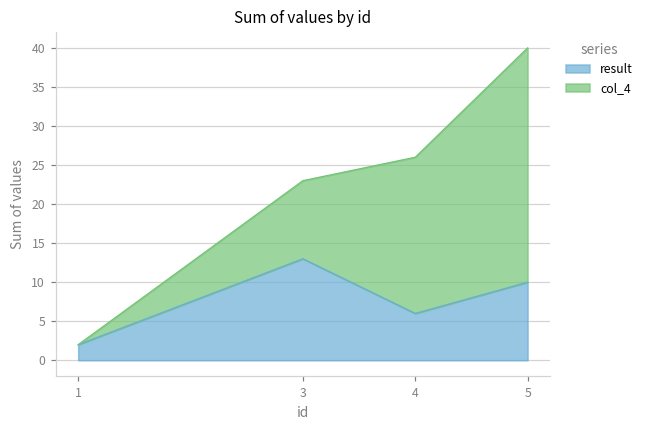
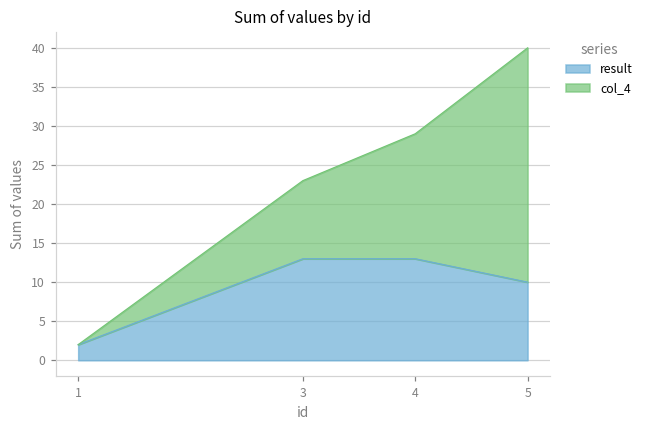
result, 4: 6 -> 13
col_4, 4: 20 -> 16
